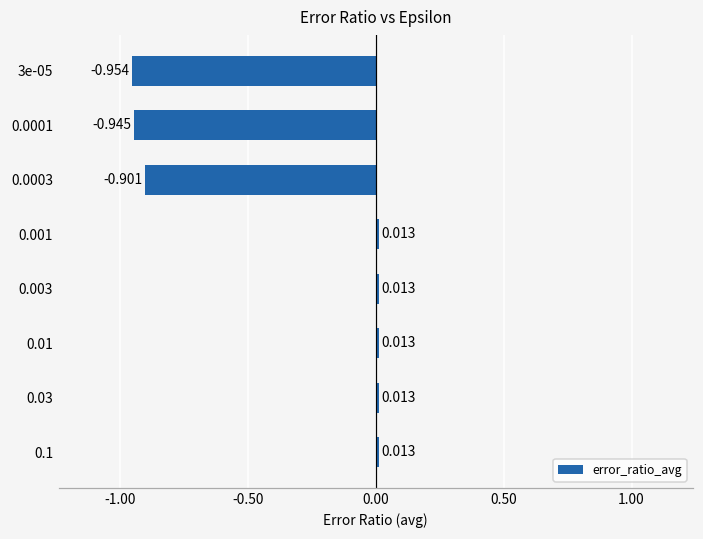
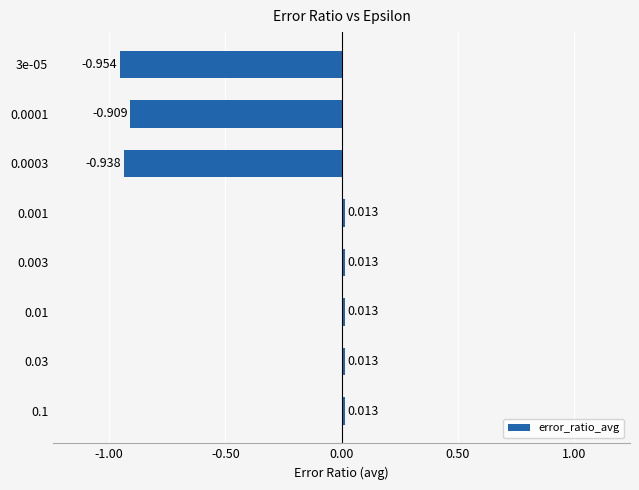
0.0001: -0.945 -> -0.909
0.0003: -0.901 -> -0.938
